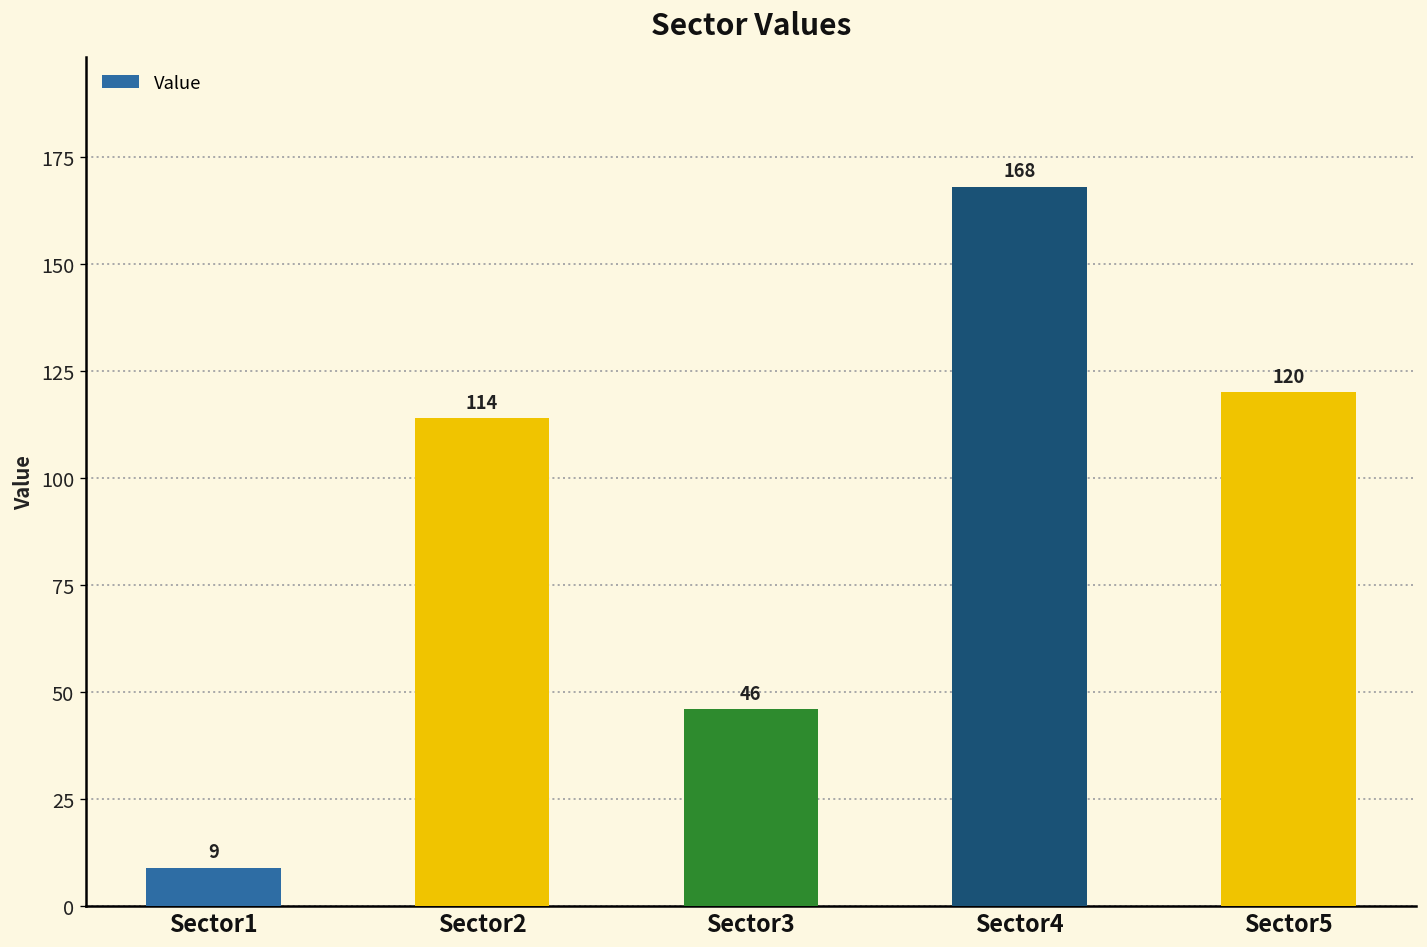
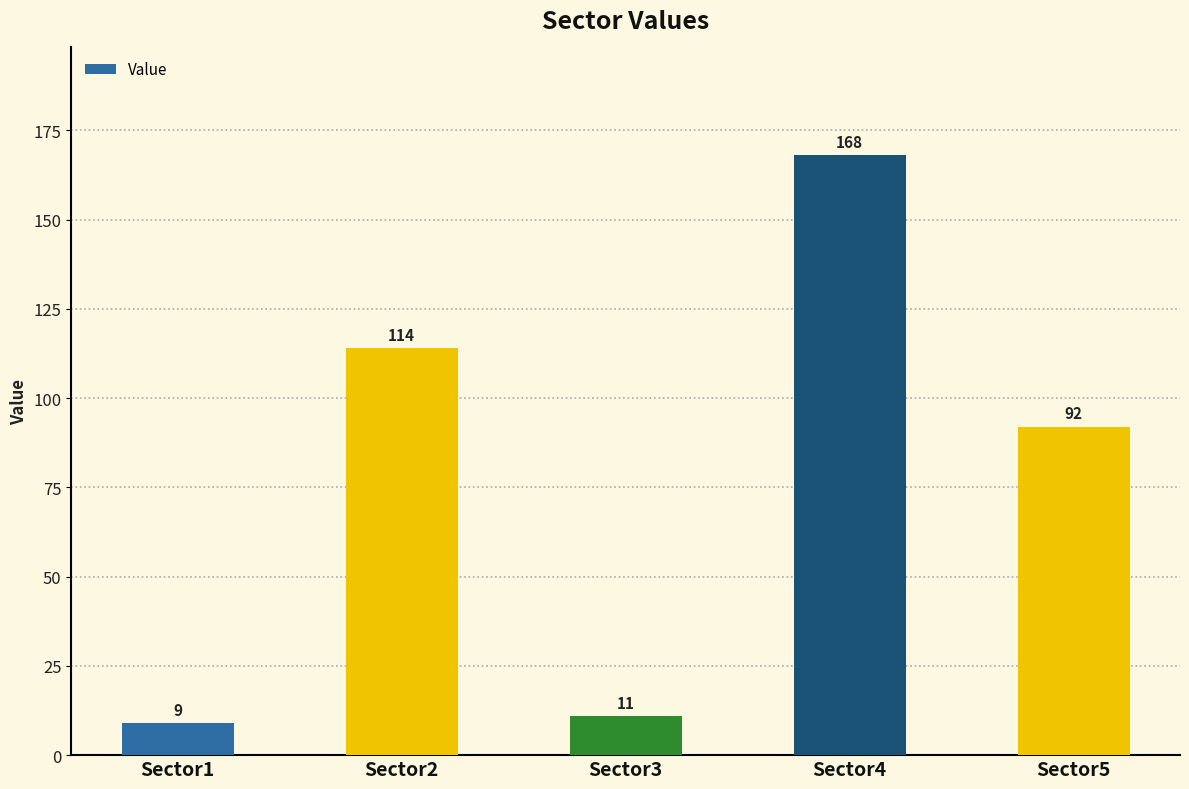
Sector3: 46 -> 11
Sector5: 120 -> 92
